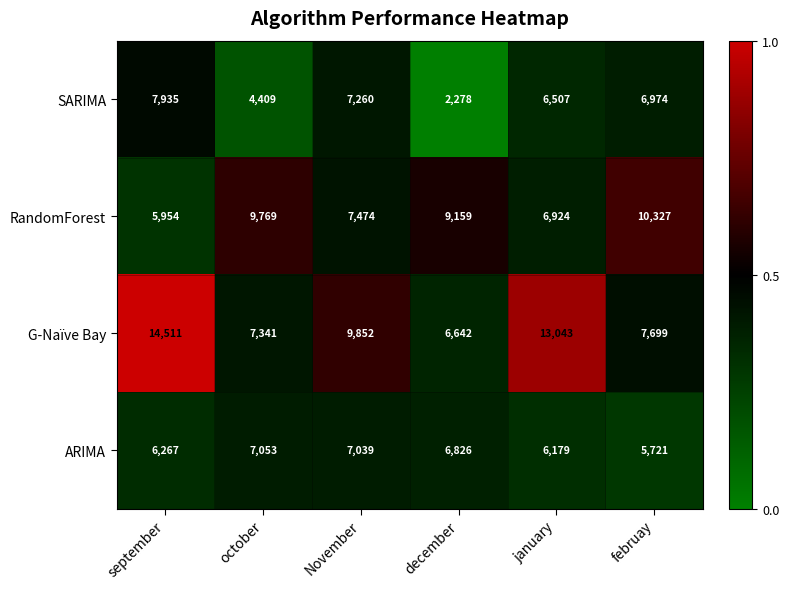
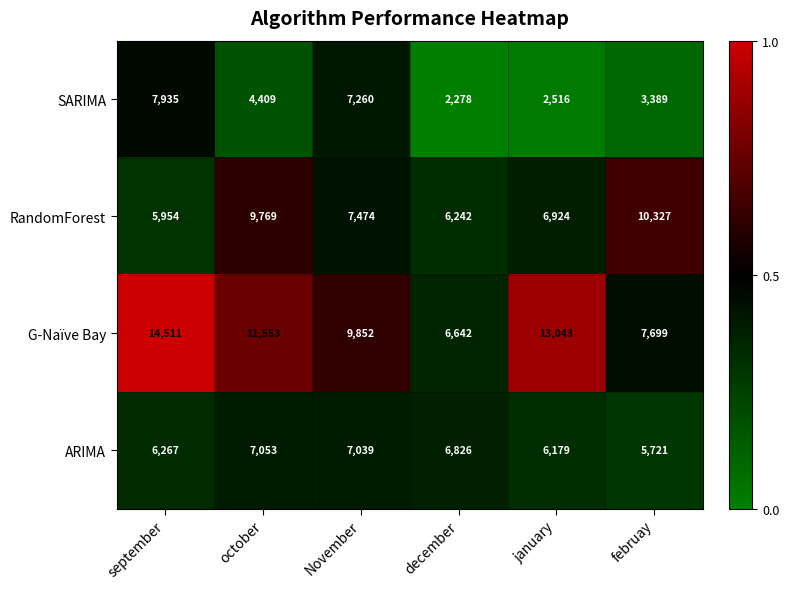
SARIMA, january: 6,507 -> 2,516
SARIMA, februay: 6,974 -> 3,389
RandomForest, december: 9,159 -> 6,242
G-Naïve Bay, october: 7,341 -> 11,553
